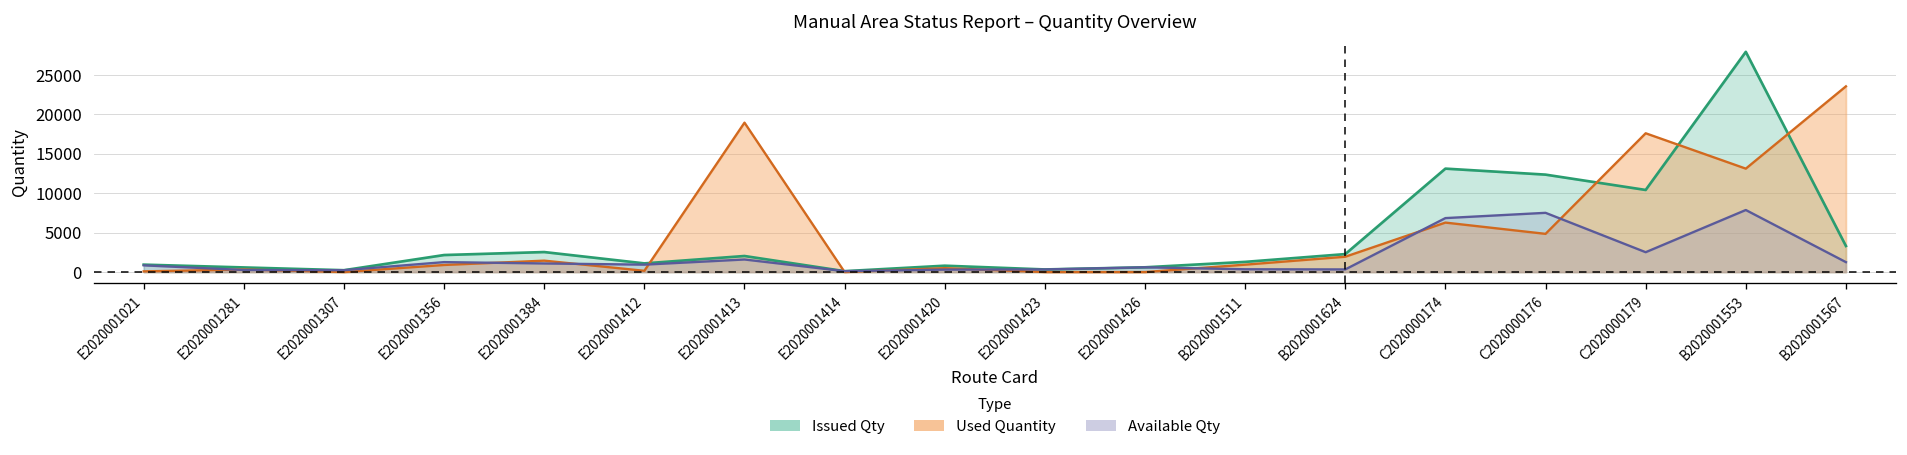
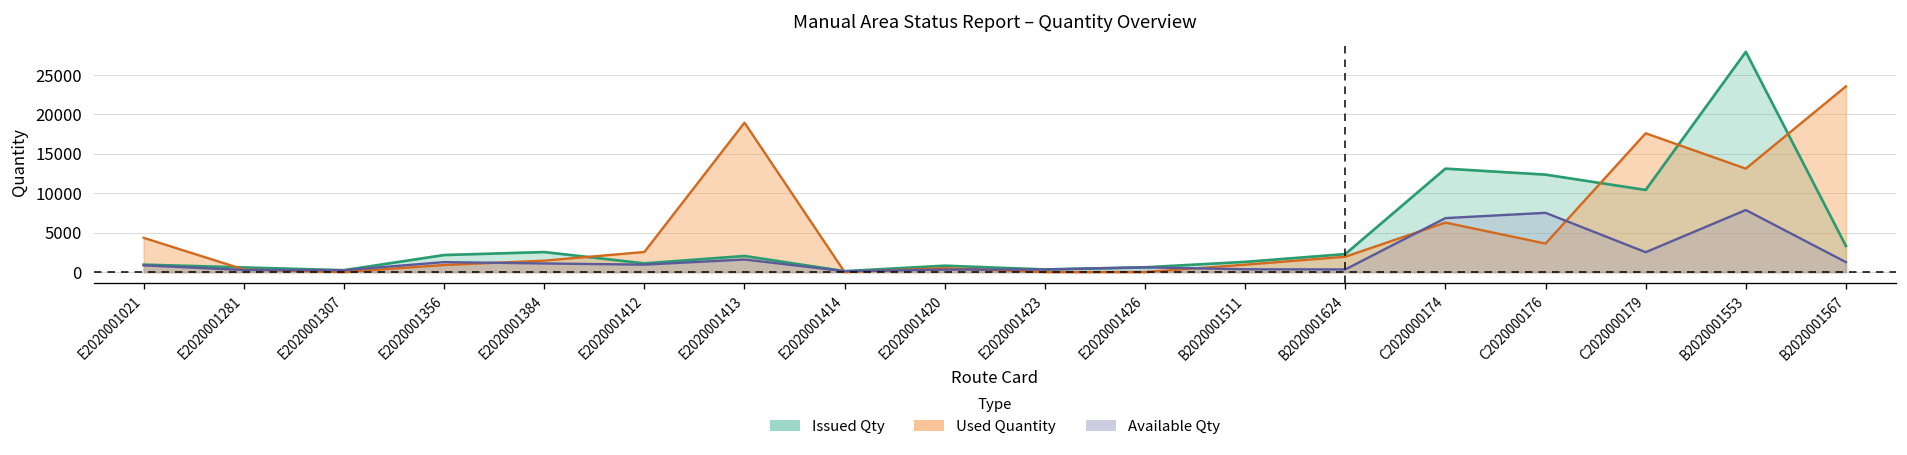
Used Quantity, E2020001021: 0 -> 4000
Used Quantity, E2020001412: 0 -> 3000
Used Quantity, C2020000176: 5000 -> 4000
